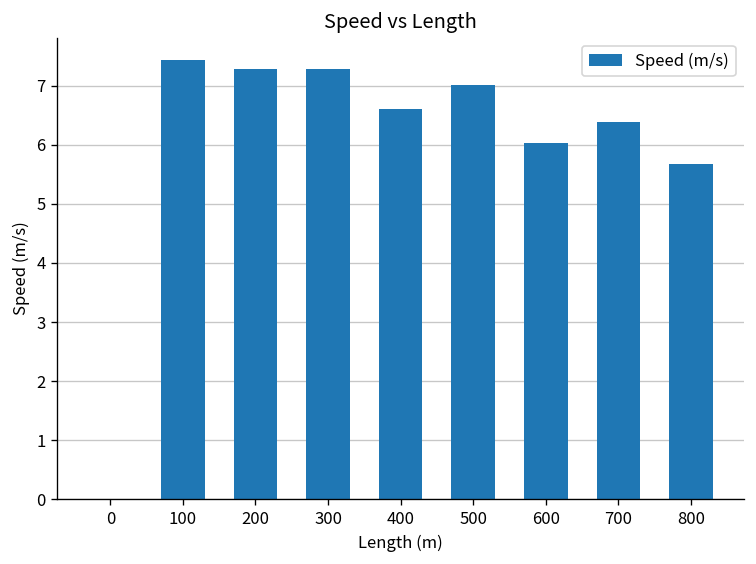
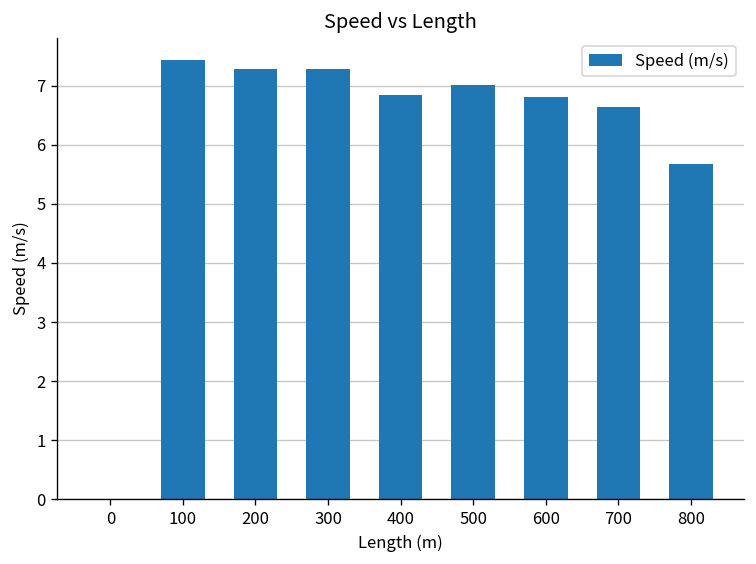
400: 6.6 -> 6.8
600: 6.0 -> 6.8
700: 6.4 -> 6.6
